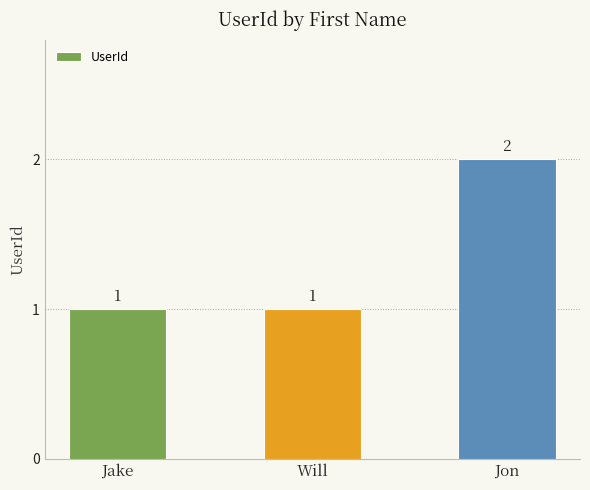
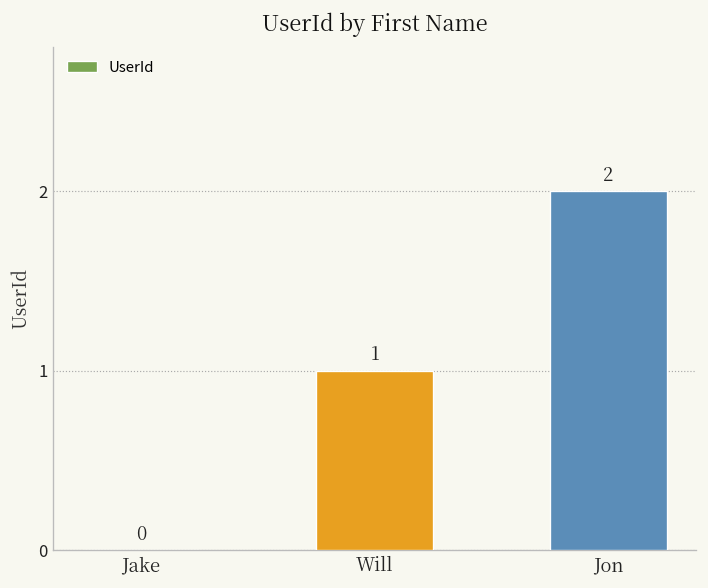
Jake: 1 -> 0
